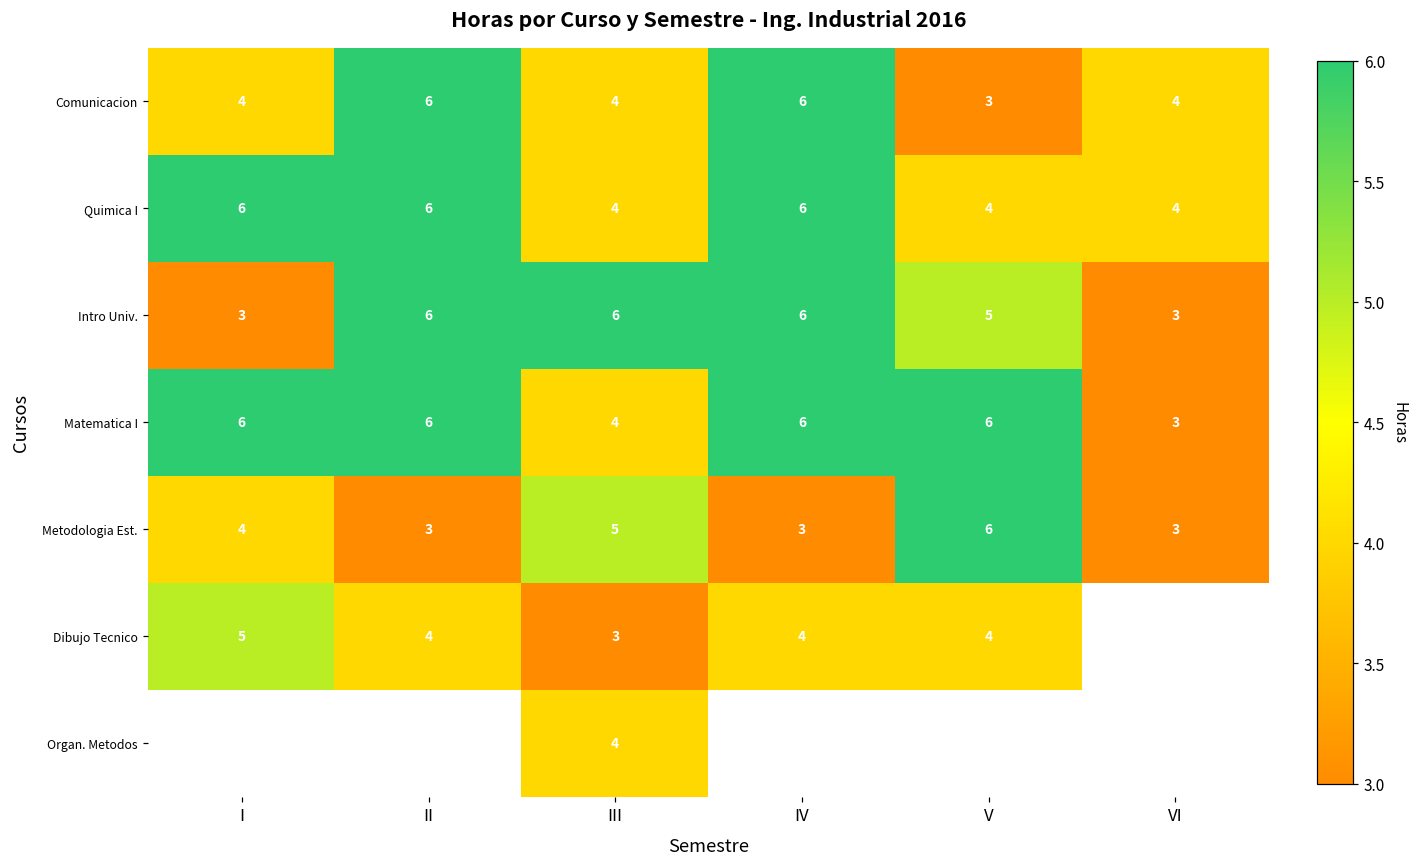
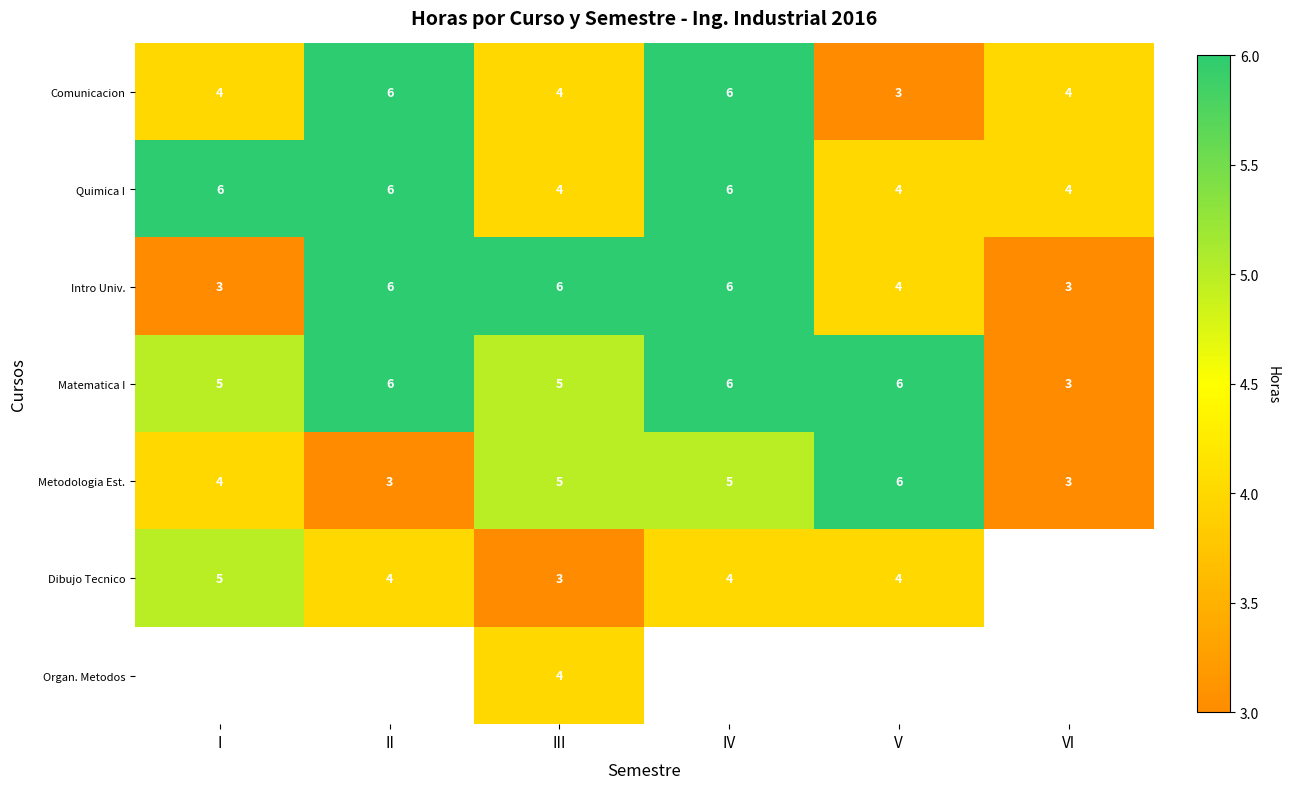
Intro Univ., V: 5 -> 4
Matematica I, I: 6 -> 5
Matematica I, III: 4 -> 5
Metodologia Est., IV: 3 -> 5
